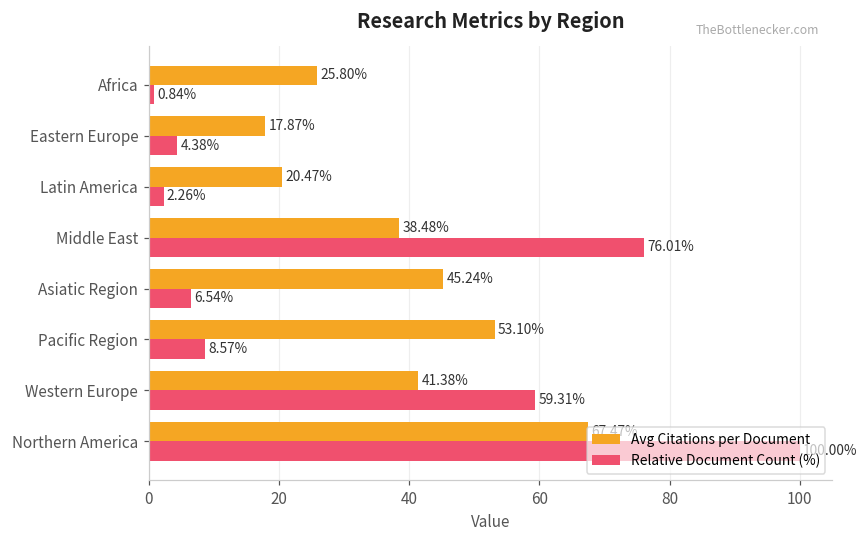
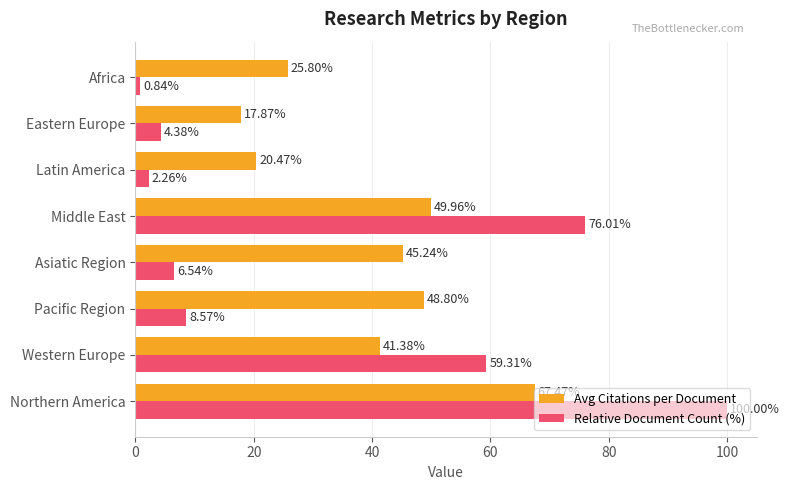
Avg Citations per Document, Middle East: 38.48% -> 49.96%
Avg Citations per Document, Pacific Region: 53.10% -> 48.80%
